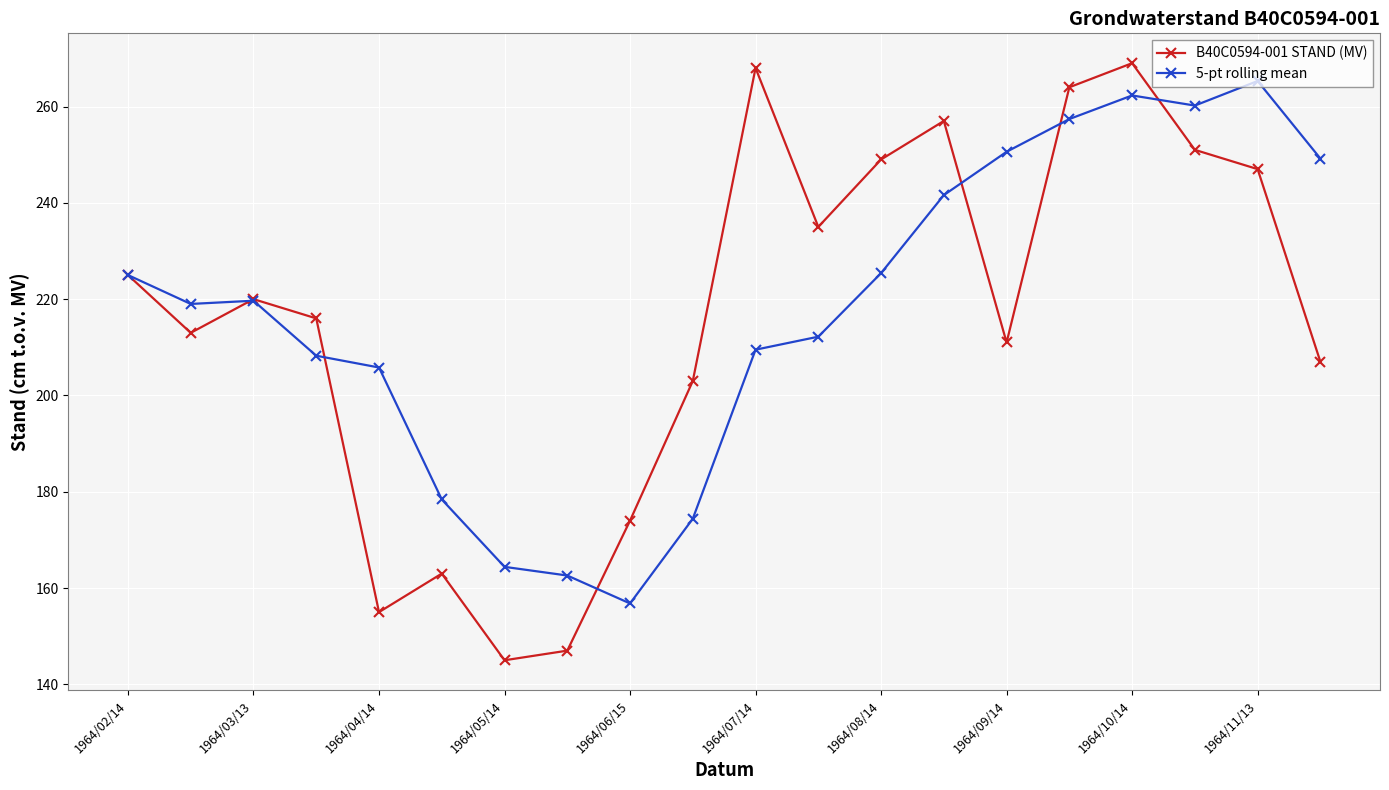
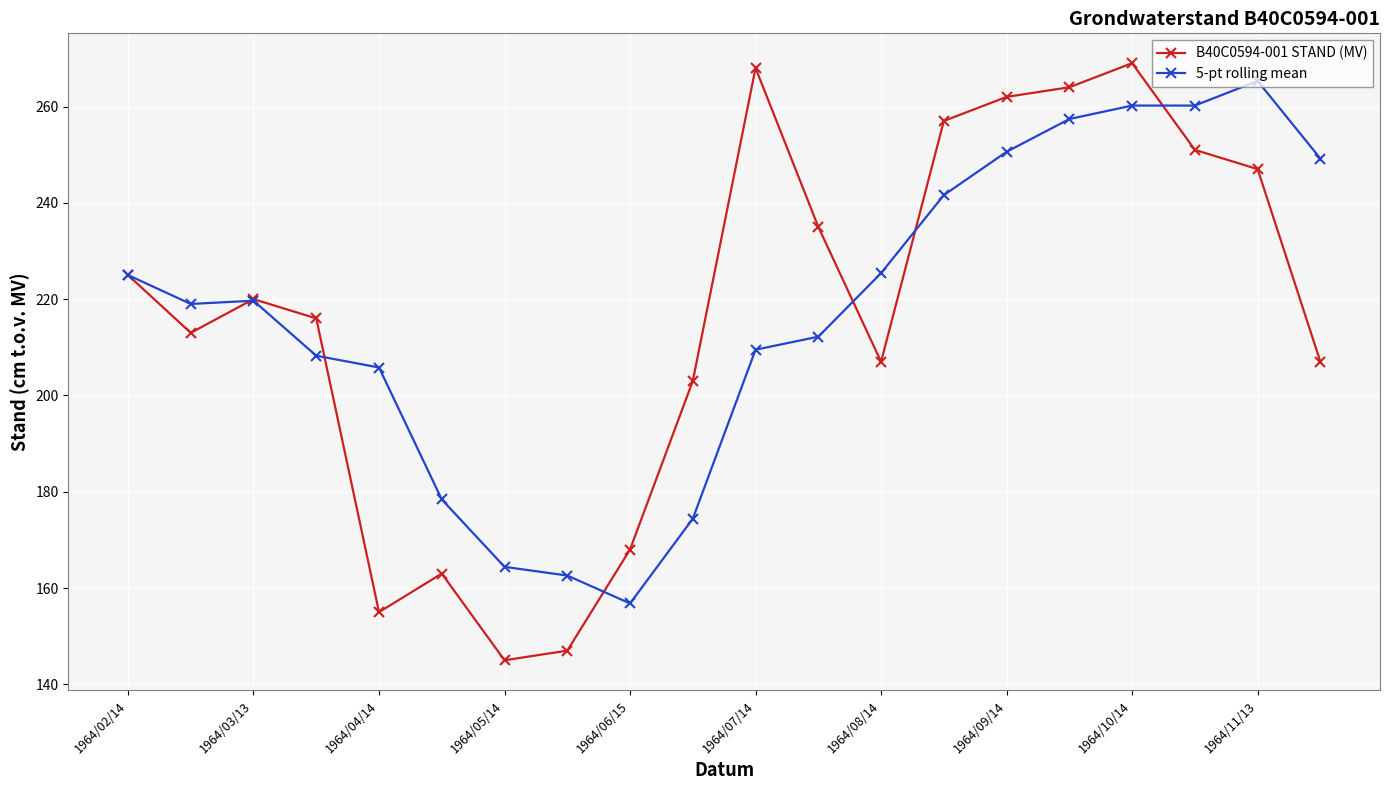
B40C0594-001 STAND (MV), 1964/06/15: 174 -> 168
B40C0594-001 STAND (MV), 1964/08/14: 249 -> 207
B40C0594-001 STAND (MV), 1964/09/14: 211 -> 262
5-pt rolling mean, 1964/10/14: 262 -> 260
